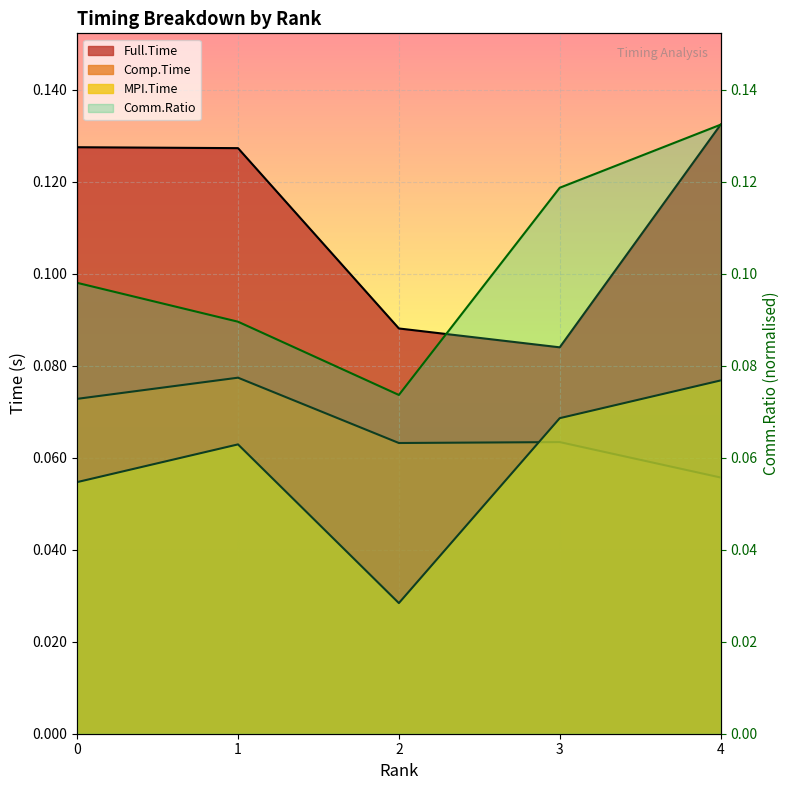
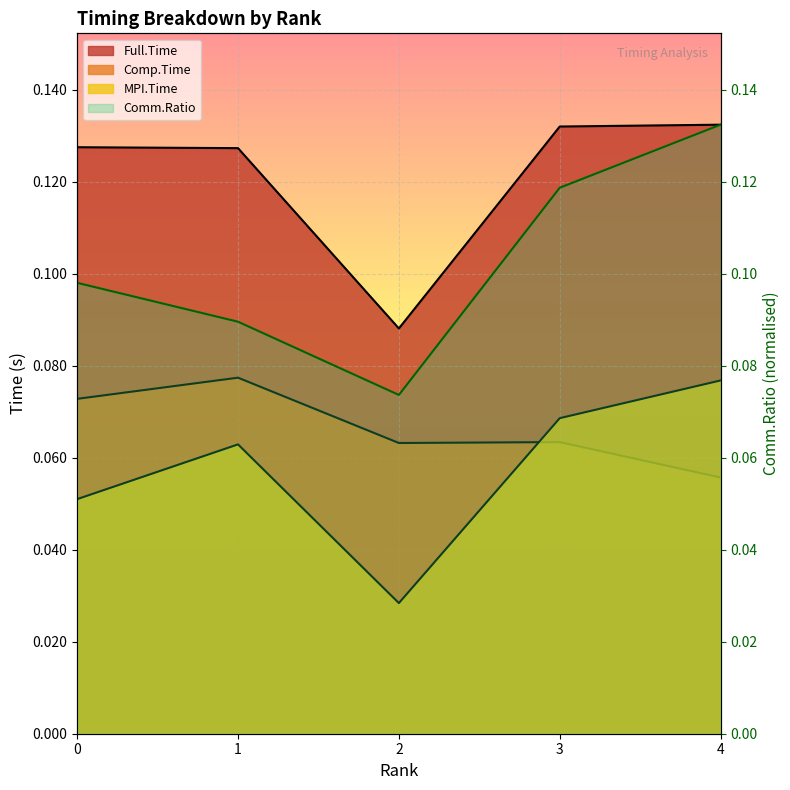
MPI.Time, 0: 0.055 -> 0.051
Full.Time, 3: 0.084 -> 0.132
